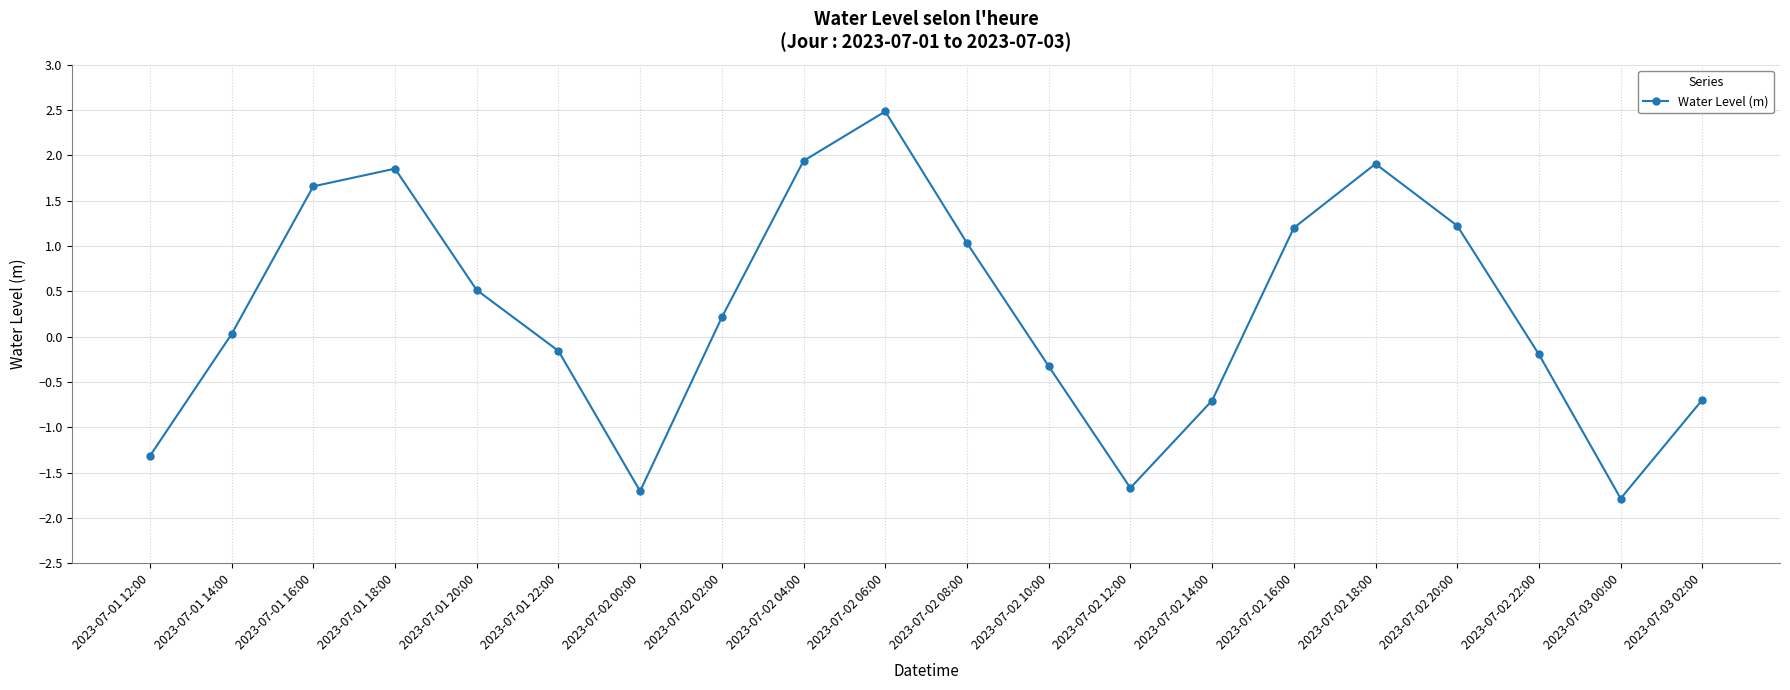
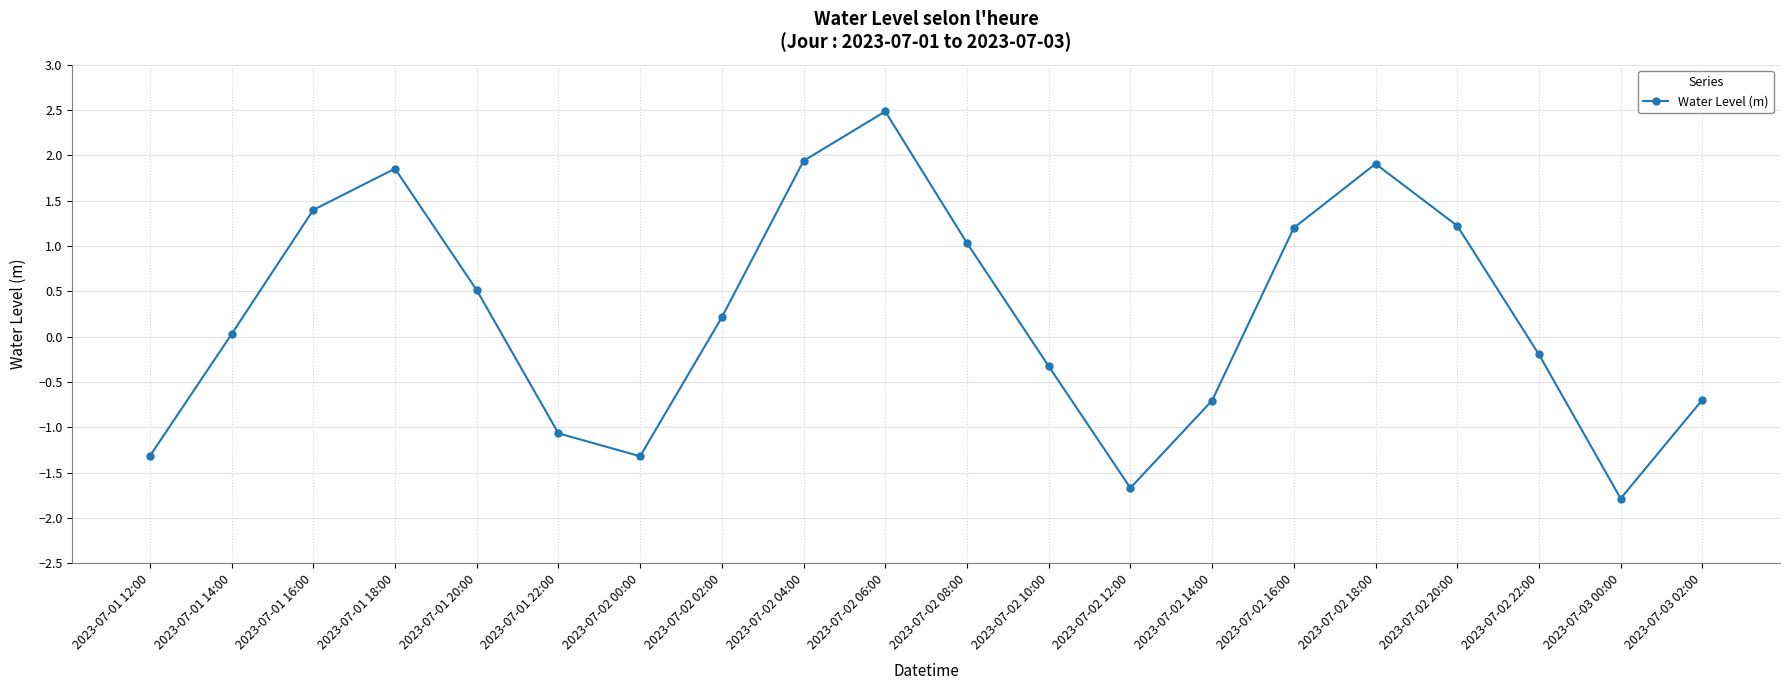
2023-07-01 16:00: 1.7 -> 1.4
2023-07-01 22:00: -0.2 -> -1.1
2023-07-02 00:00: -1.7 -> -1.3
